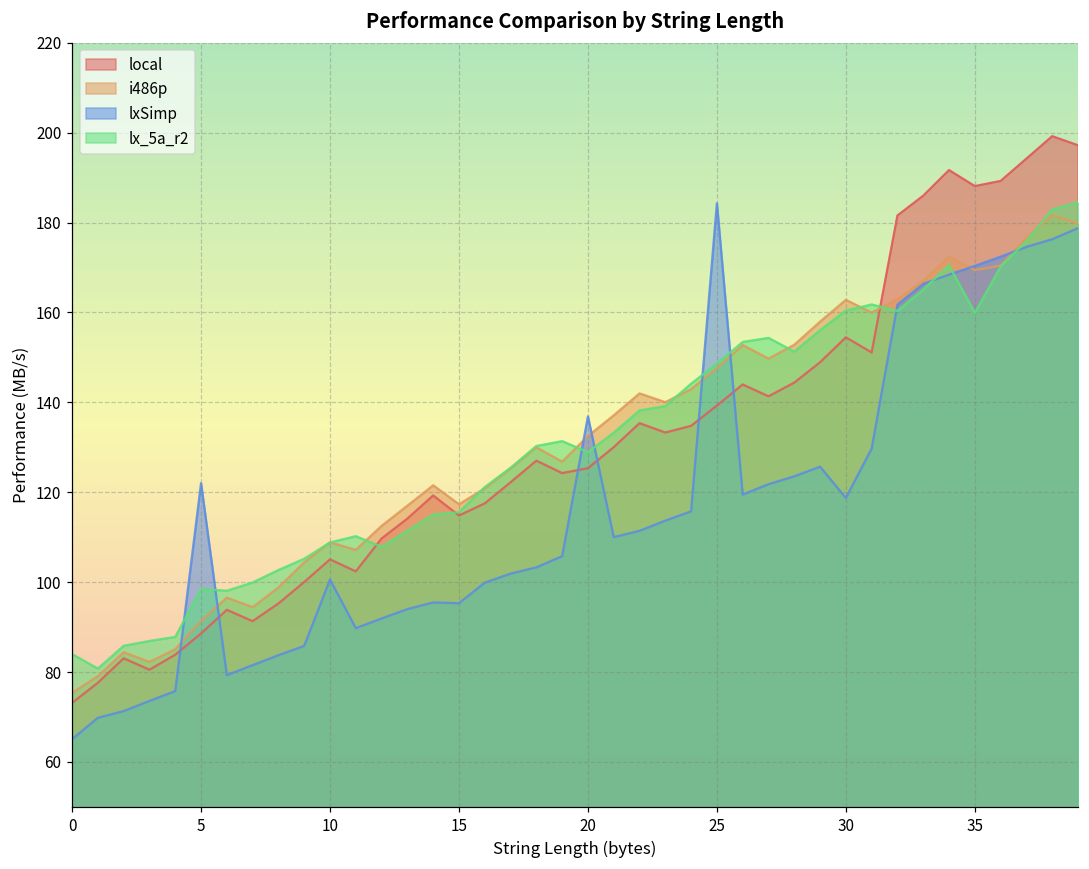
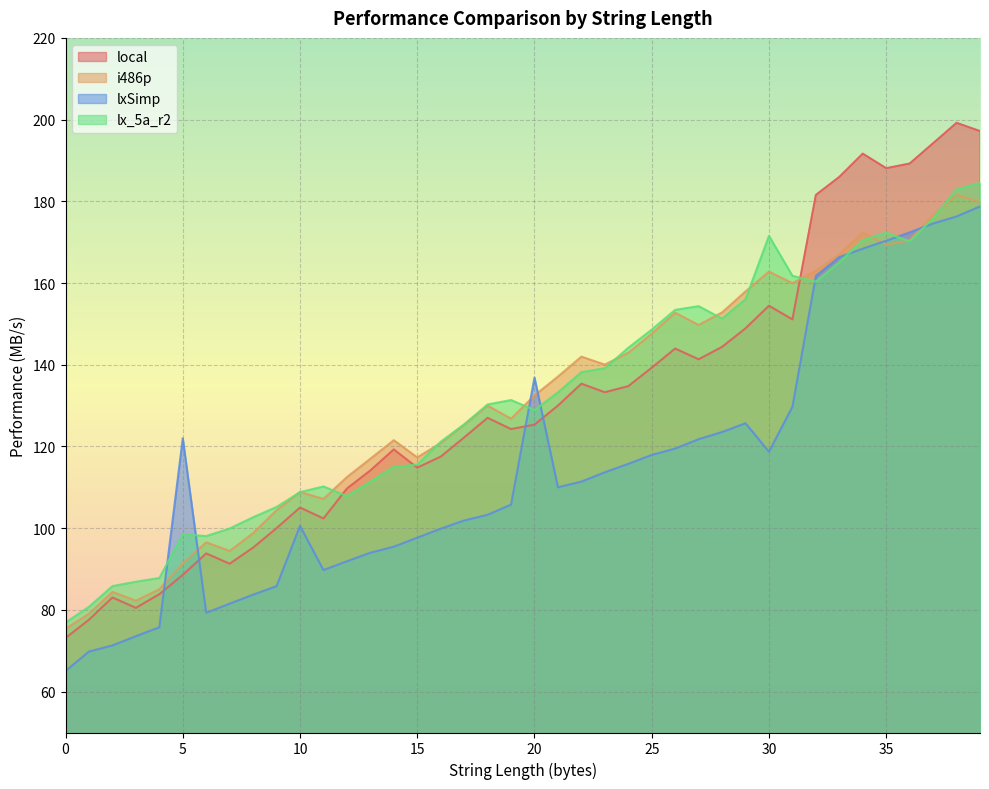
lx_5a_r2, 0: 84 -> 77
lxSimp, 15: 95 -> 98
lxSimp, 25: 184 -> 118
lx_5a_r2, 30: 160 -> 172
lx_5a_r2, 35: 160 -> 172
